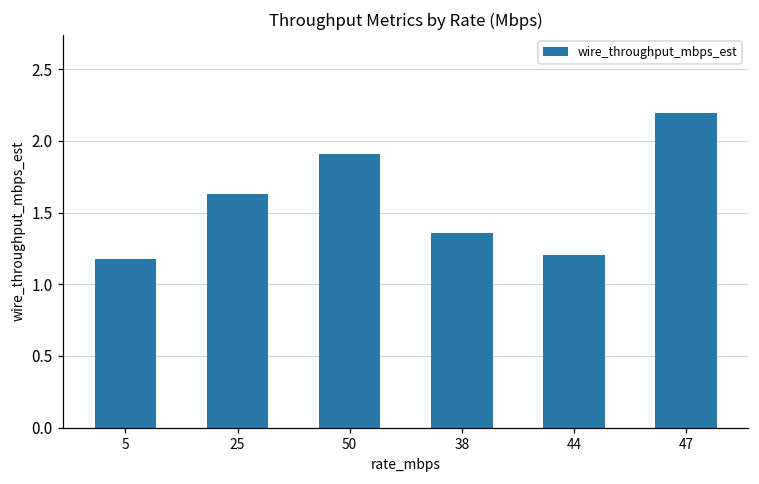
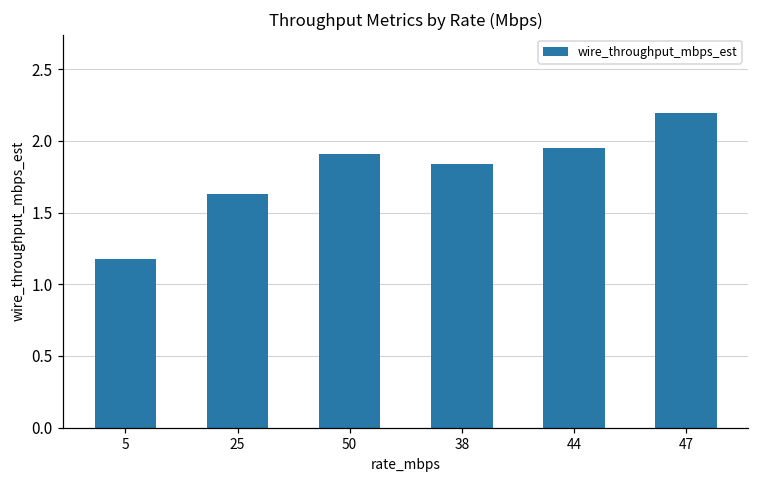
38: 1.36 -> 1.84
44: 1.20 -> 1.95
